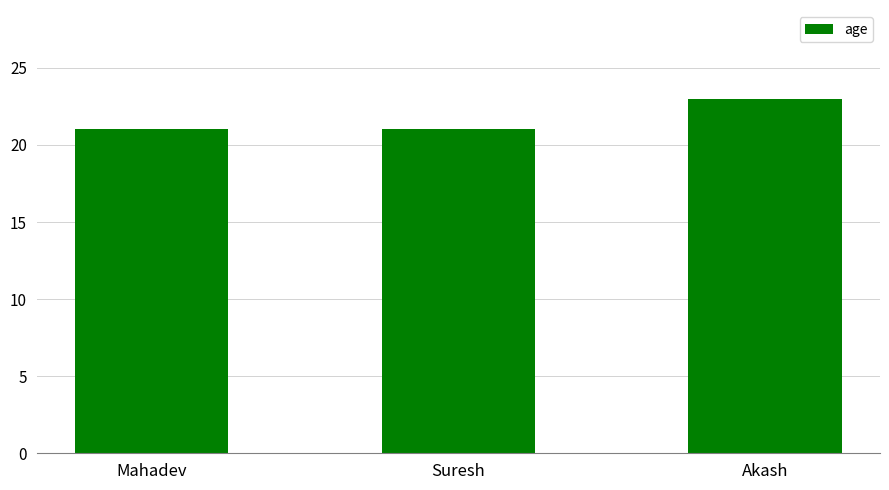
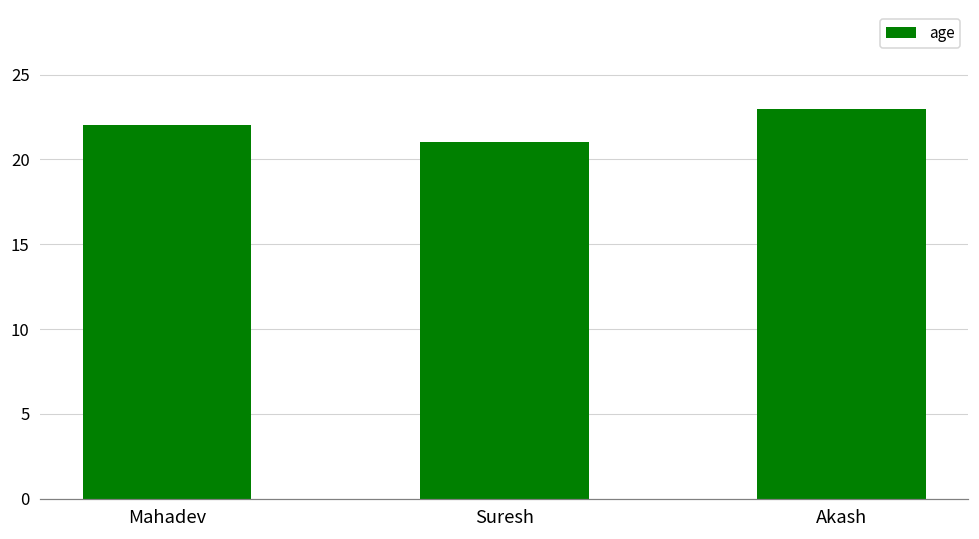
Mahadev: 21 -> 22
